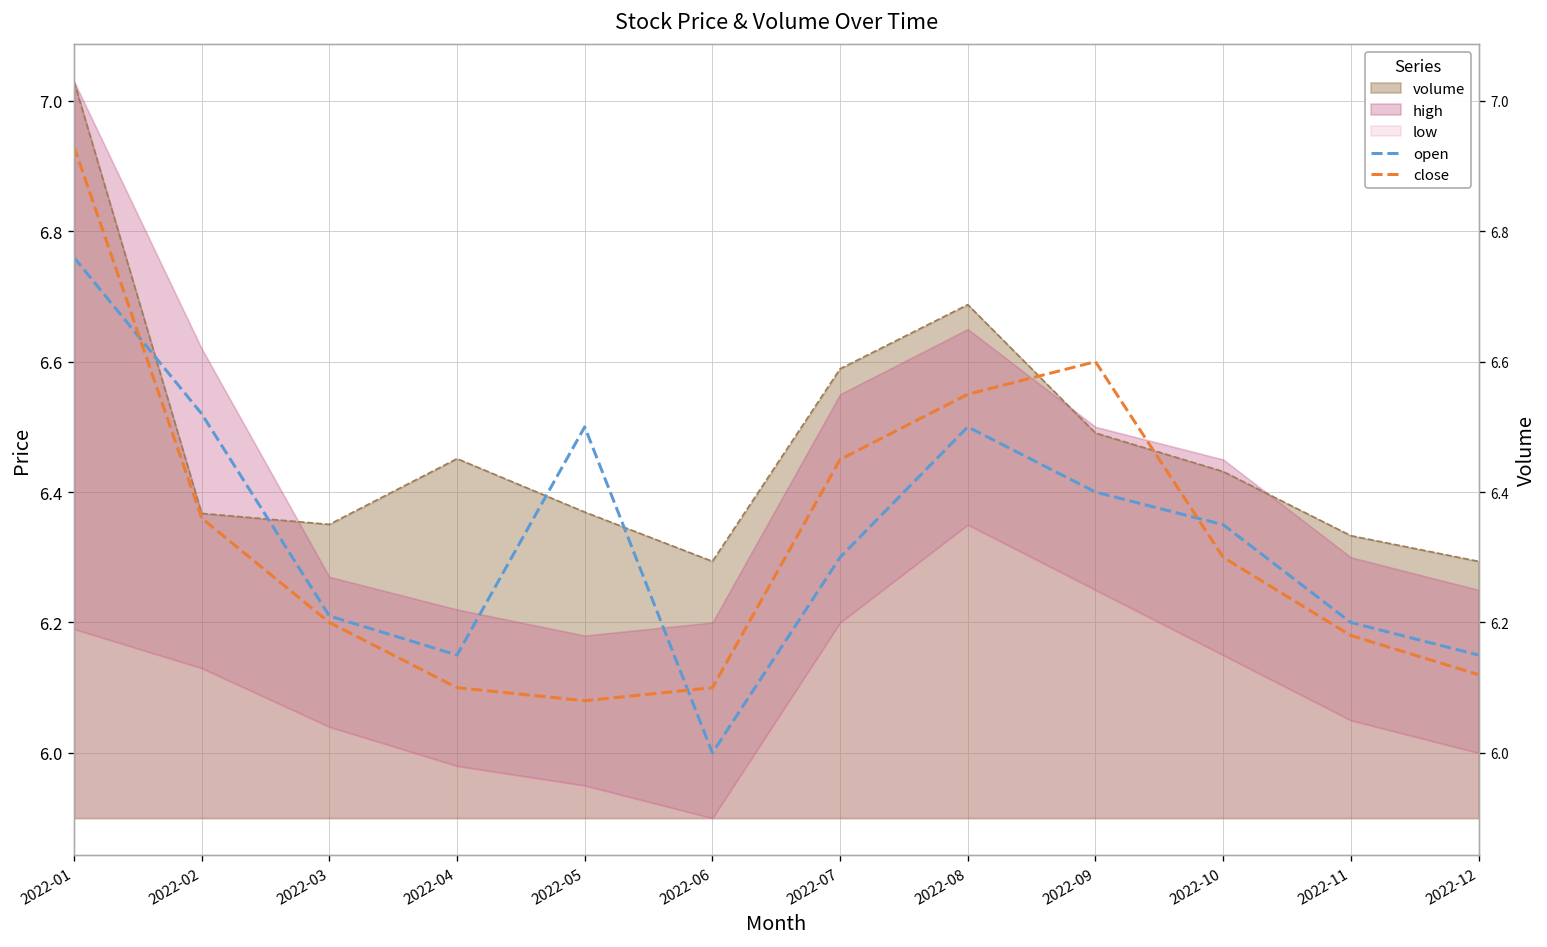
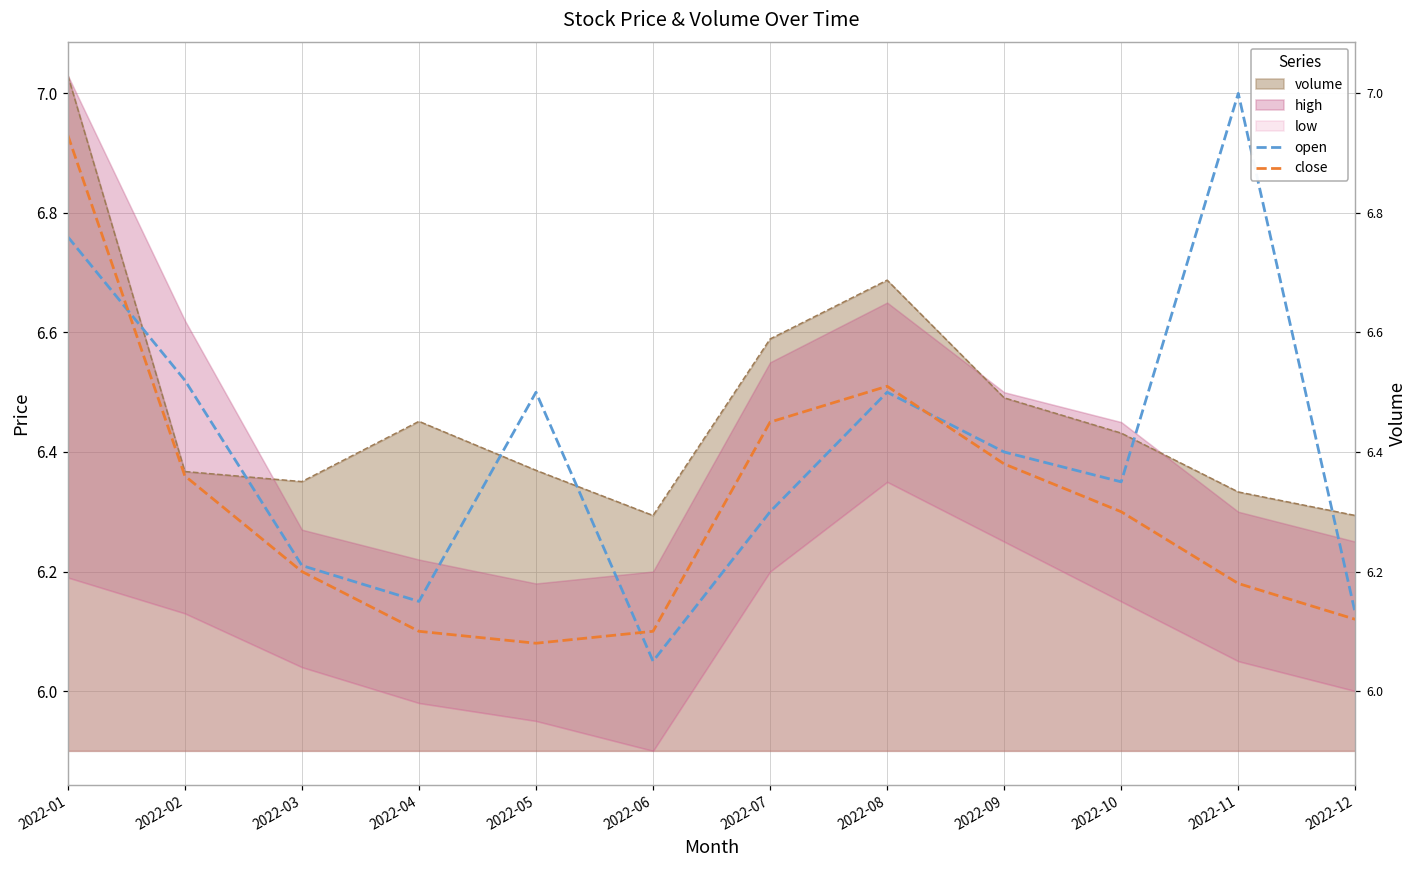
open, 2022-06: 6.00 -> 6.05
close, 2022-08: 6.55 -> 6.51
close, 2022-09: 6.60 -> 6.38
open, 2022-11: 6.2 -> 7.0
open, 2022-12: 6.15 -> 6.13
